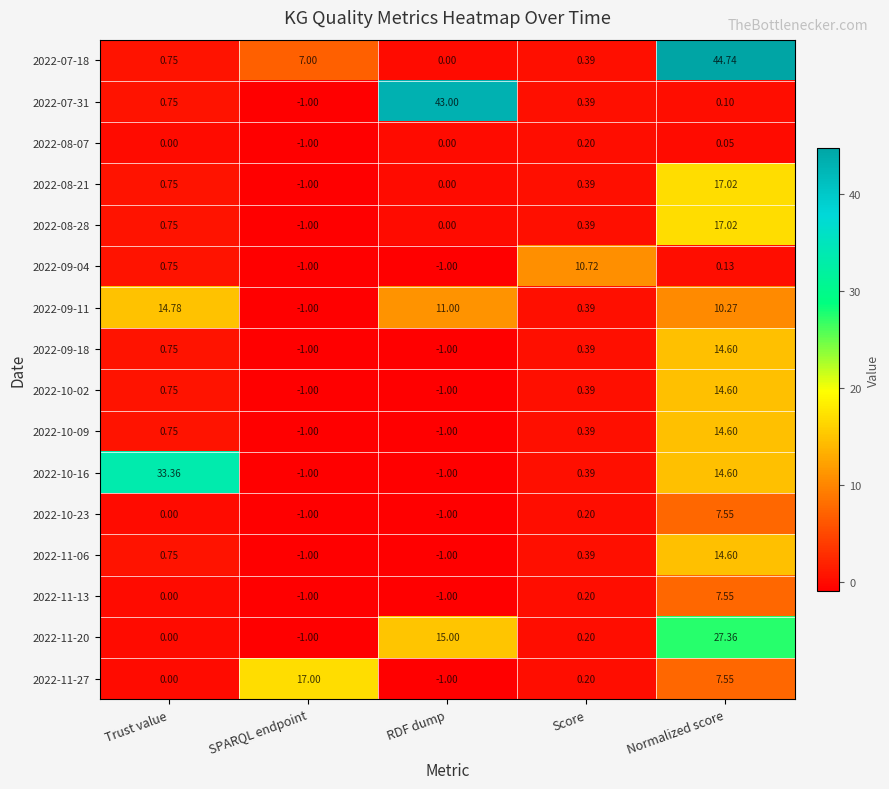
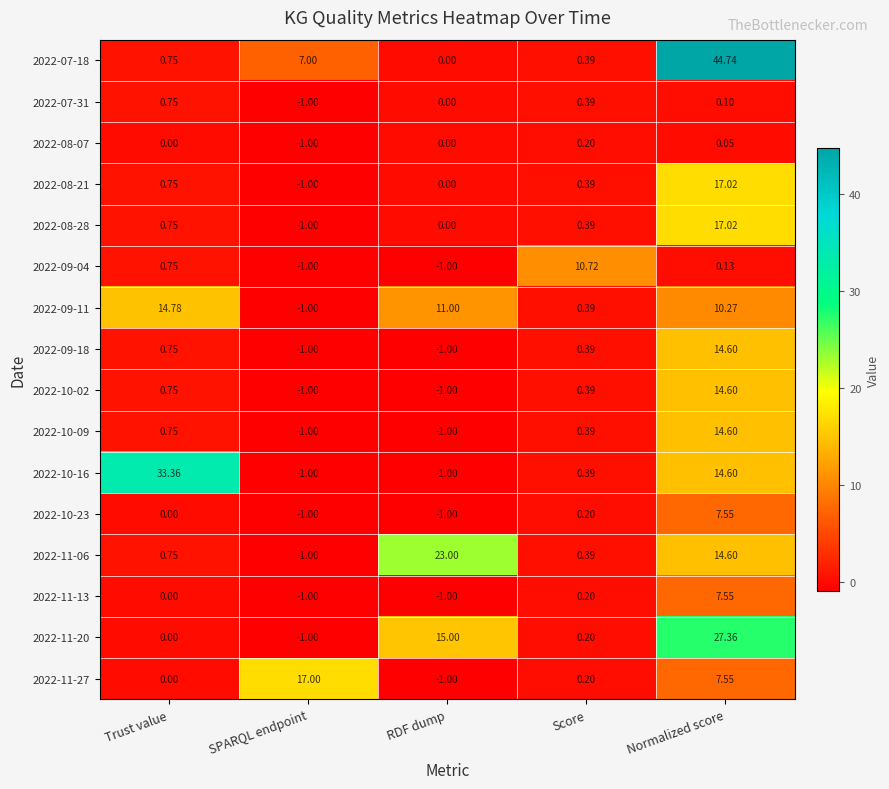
2022-07-31, RDF dump: 43.00 -> 0.00
2022-11-06, RDF dump: -1.00 -> 23.00
